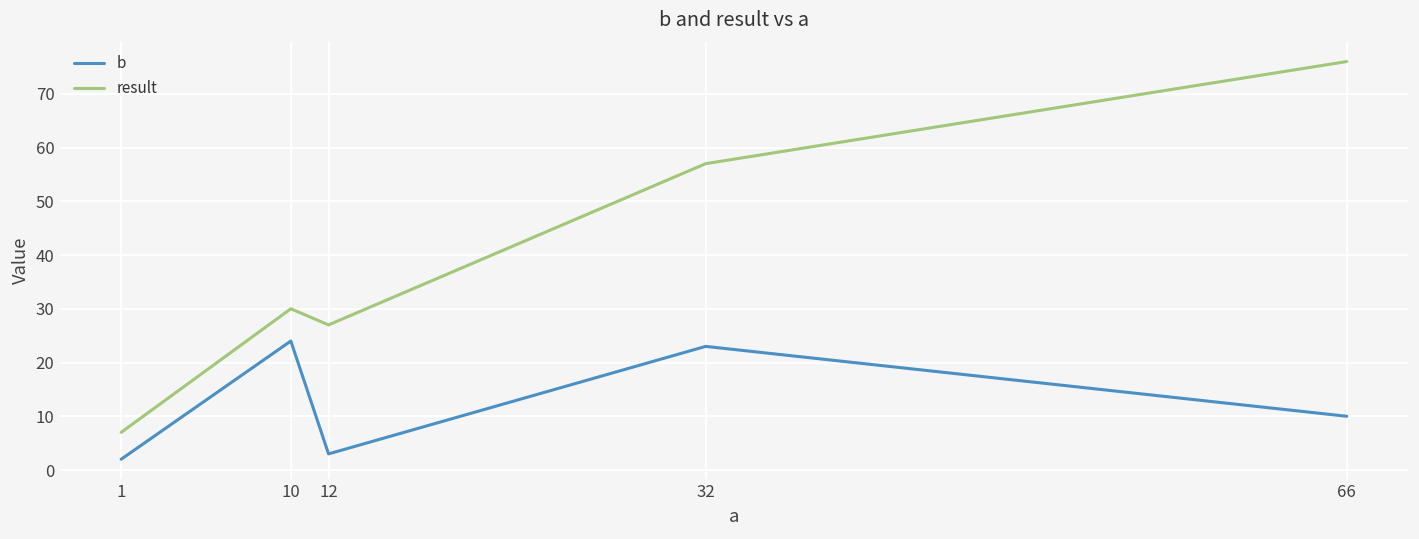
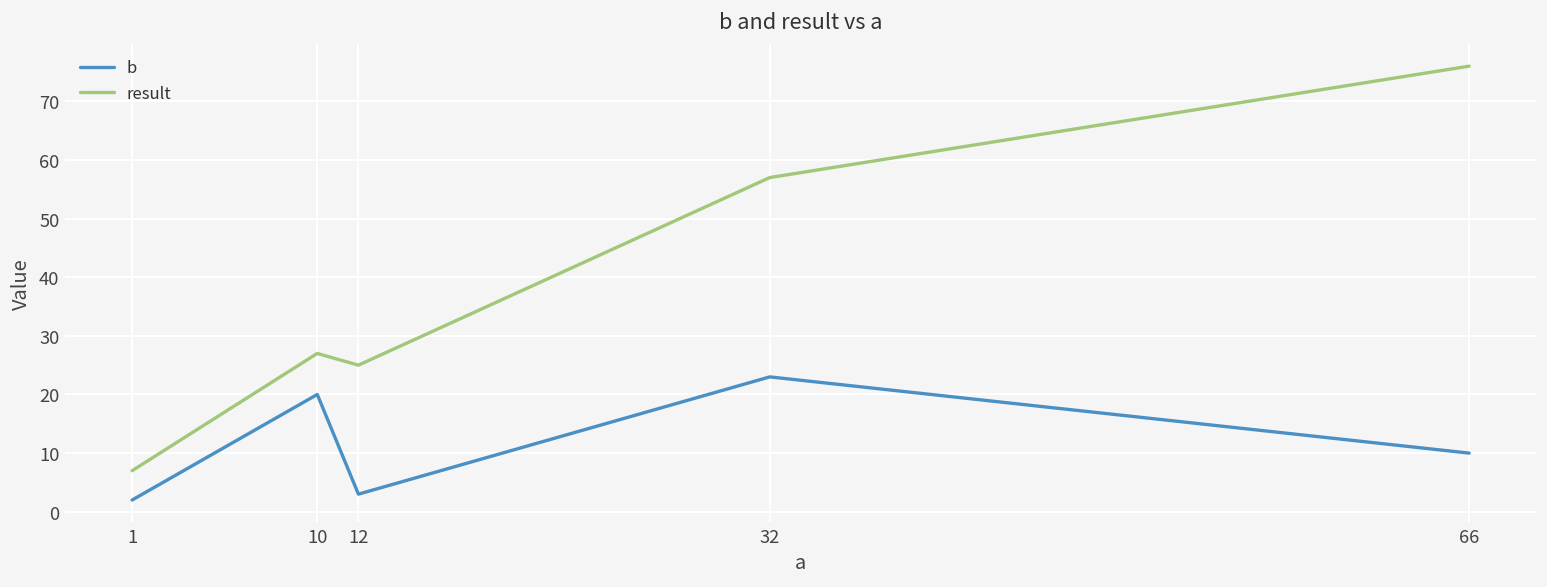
b, 10: 24 -> 20
result, 10: 30 -> 27
result, 12: 27 -> 25
